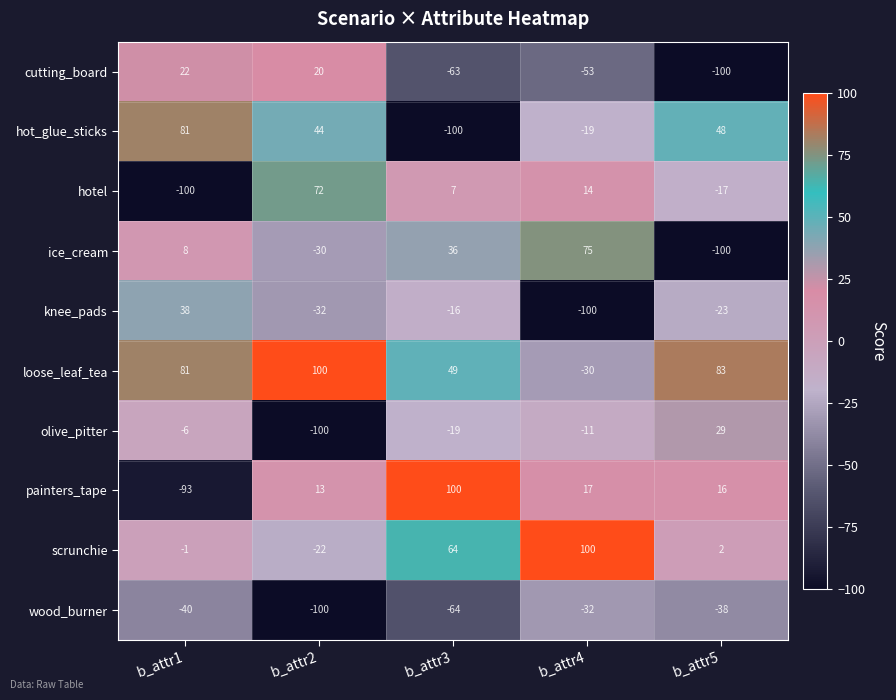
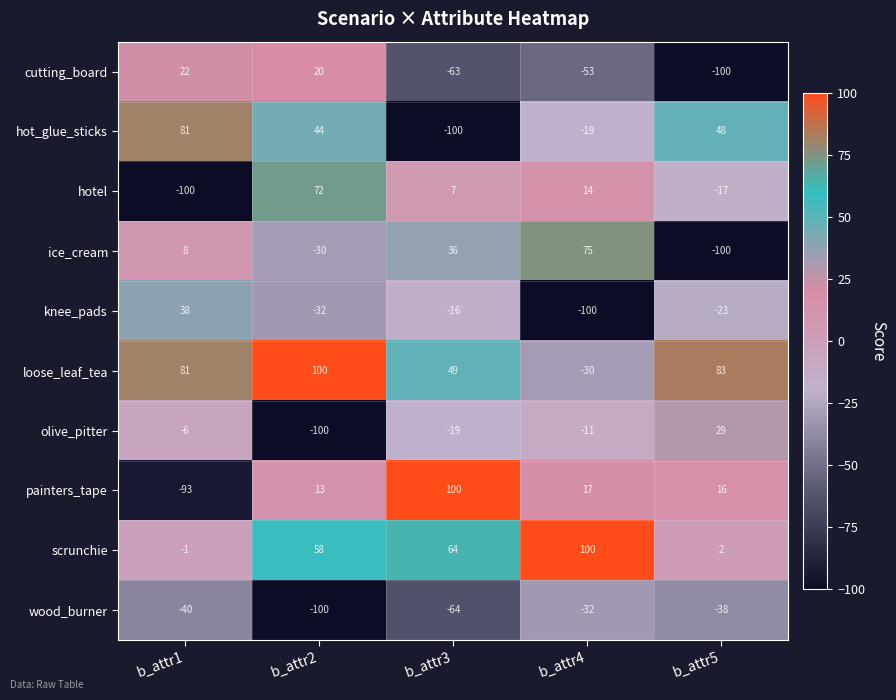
scrunchie, b_attr2: -22 -> 58
